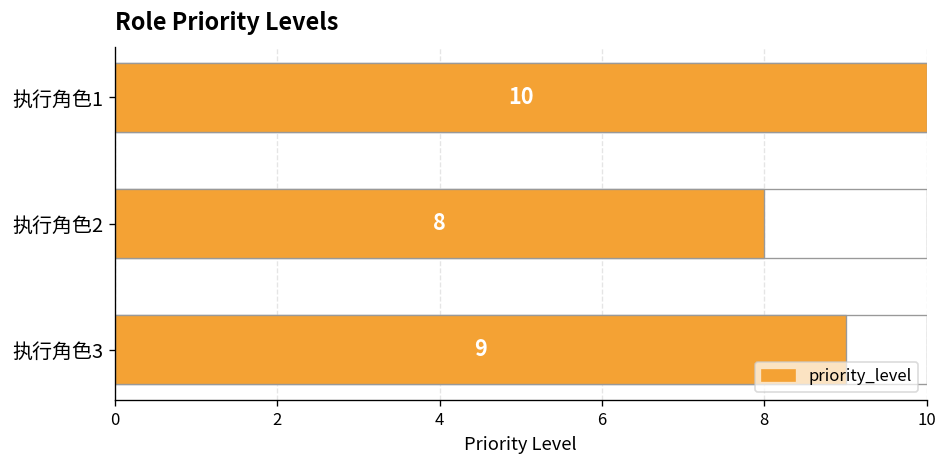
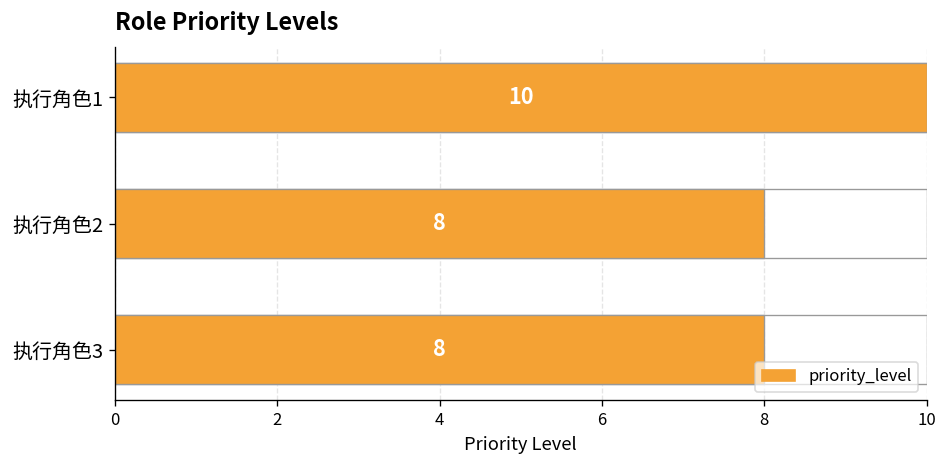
priority_level, 执行角色3: 9 -> 8
